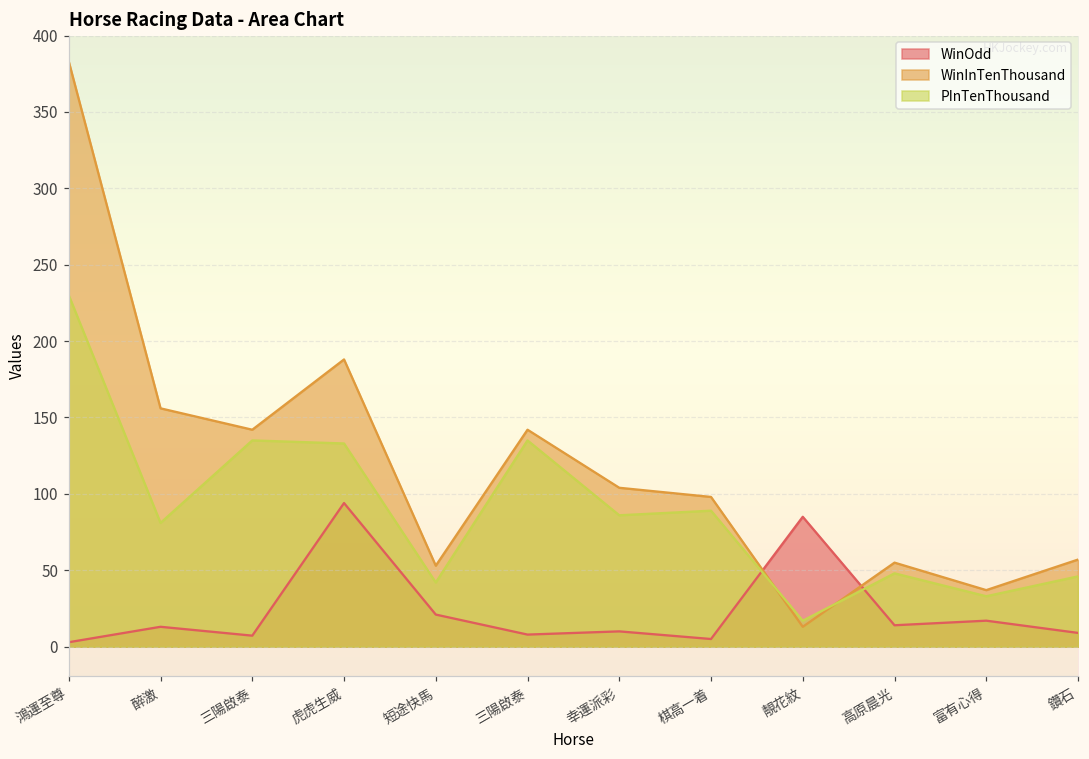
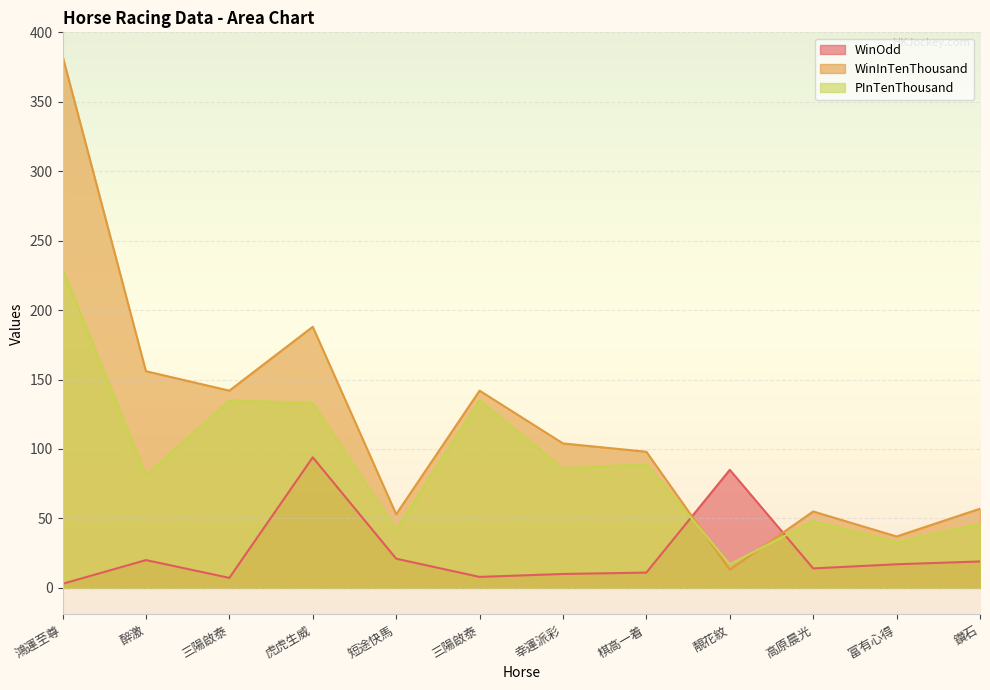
WinOdd, 醉激: 13 -> 20
WinOdd, 棋高一着: 5 -> 11
WinOdd, 鑽石: 9 -> 19
